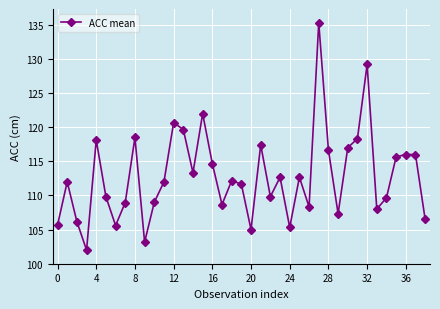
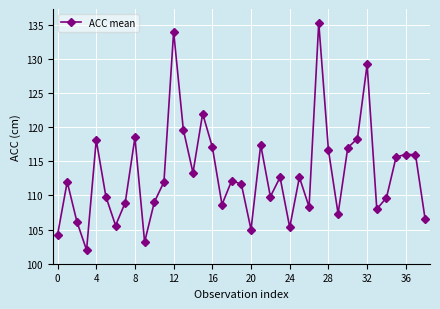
0: 106 -> 104
12: 121 -> 134
16: 115 -> 117
